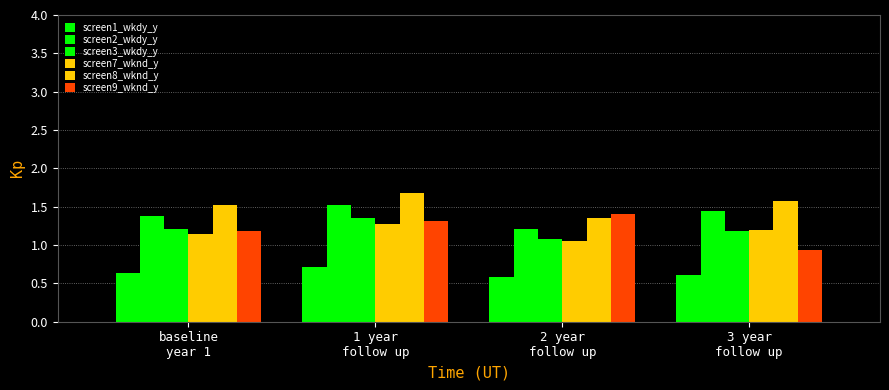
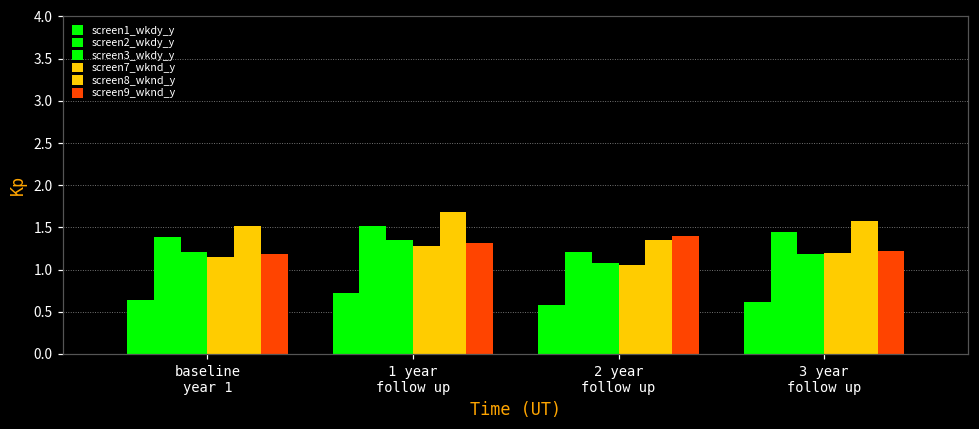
screen9_wknd_y, 3 year follow up: 0.9 -> 1.2
